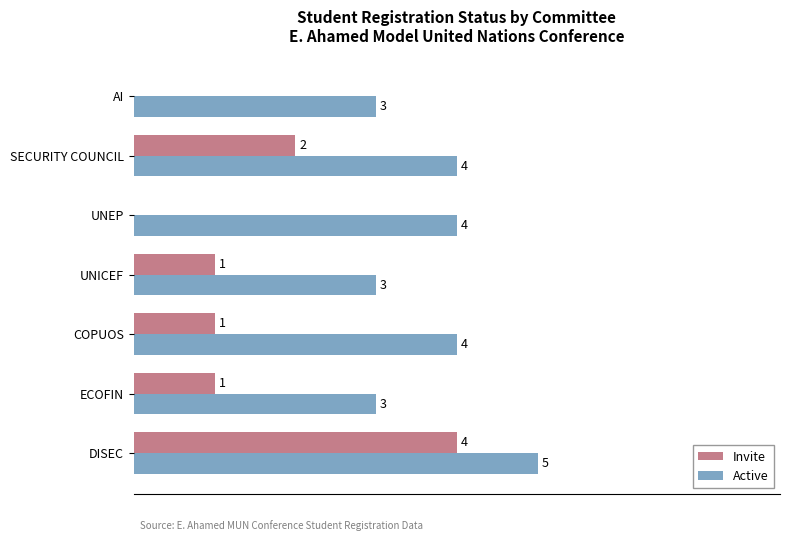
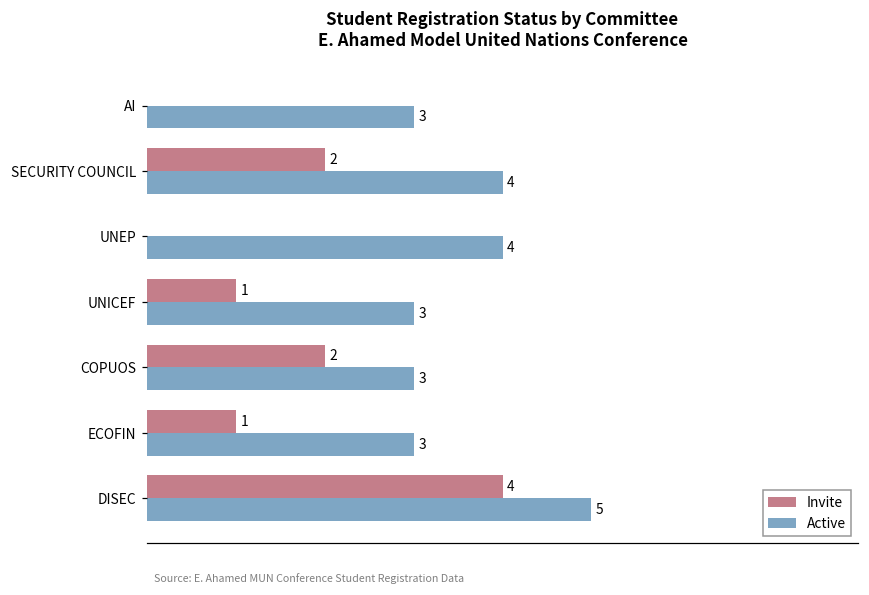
Invite, COPUOS: 1 -> 2
Active, COPUOS: 4 -> 3
